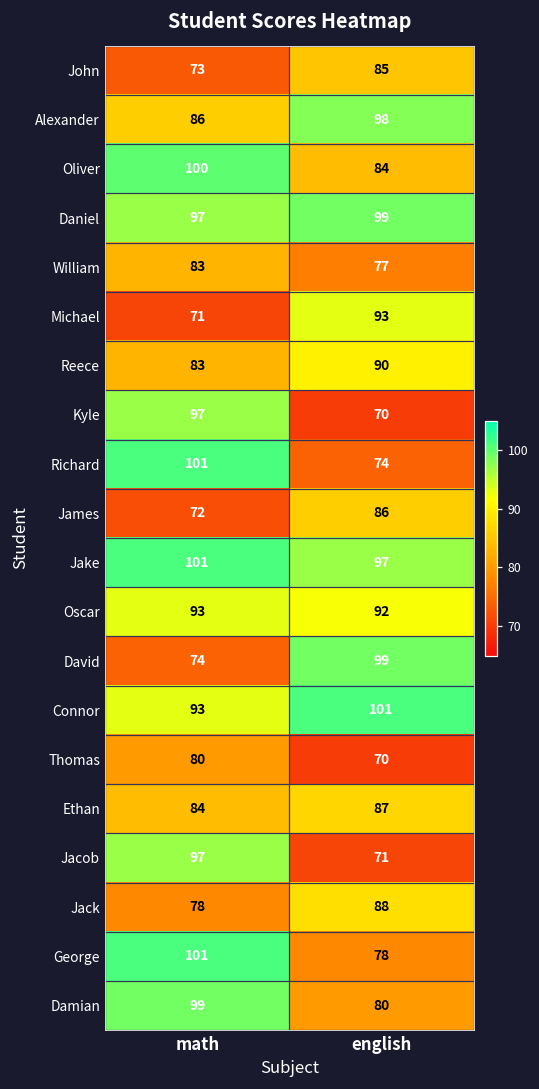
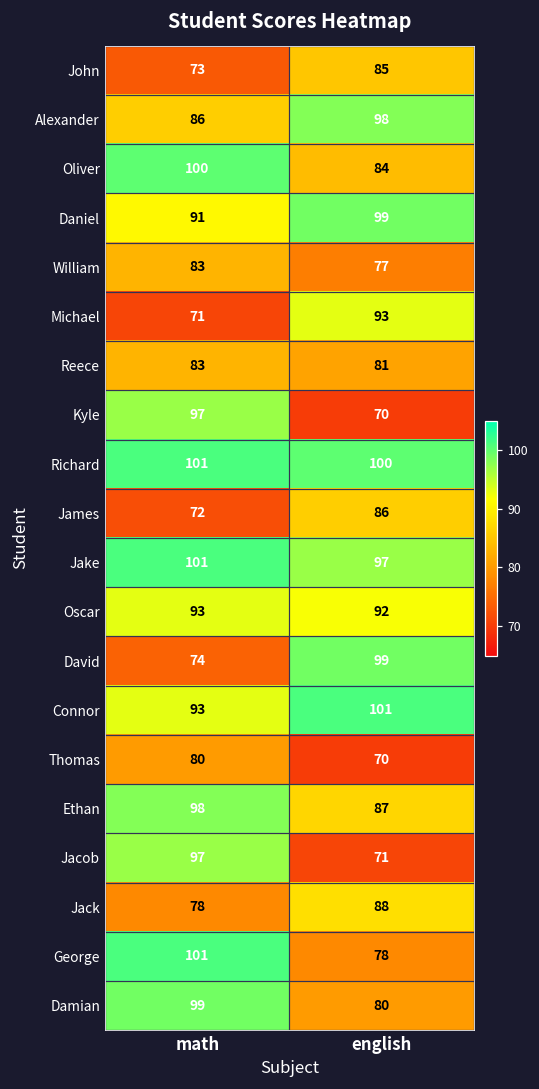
Daniel, math: 97 -> 91
Reece, english: 90 -> 81
Richard, english: 74 -> 100
Ethan, math: 84 -> 98
